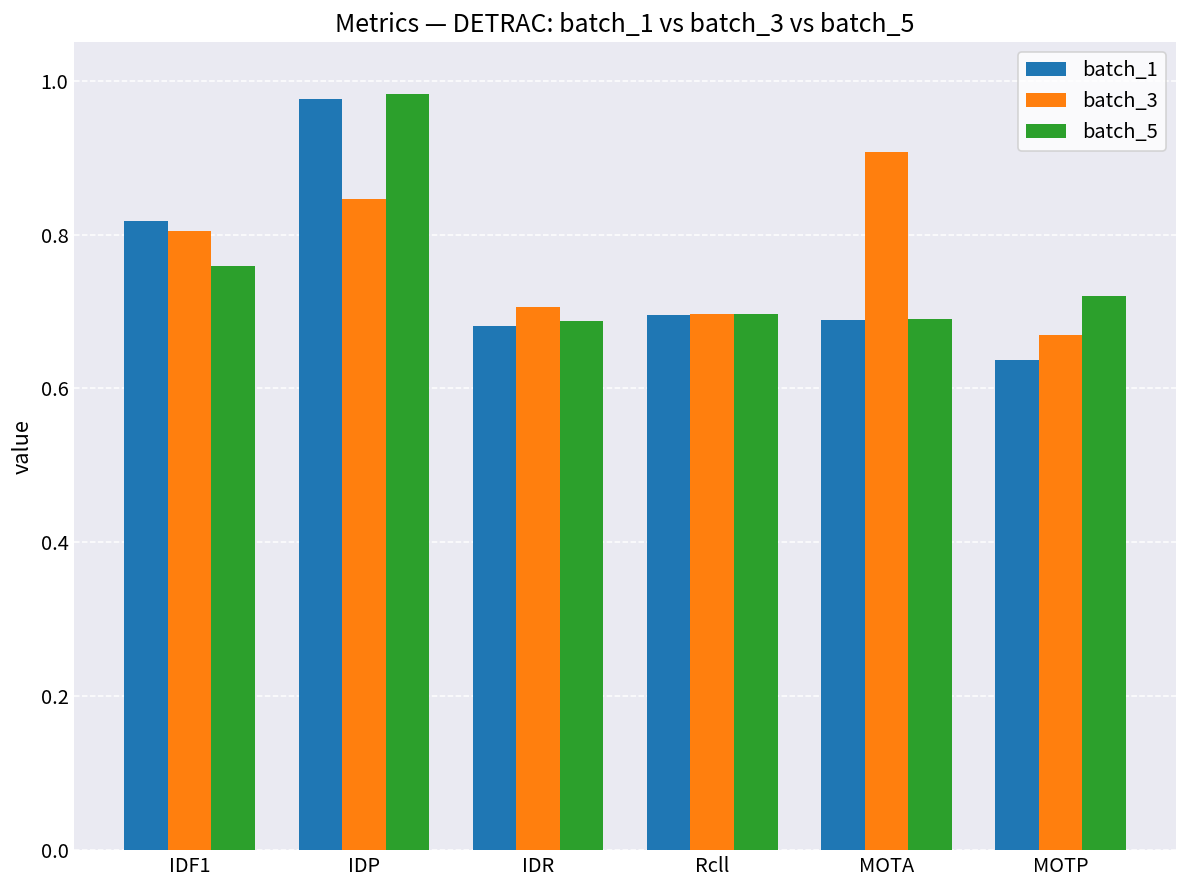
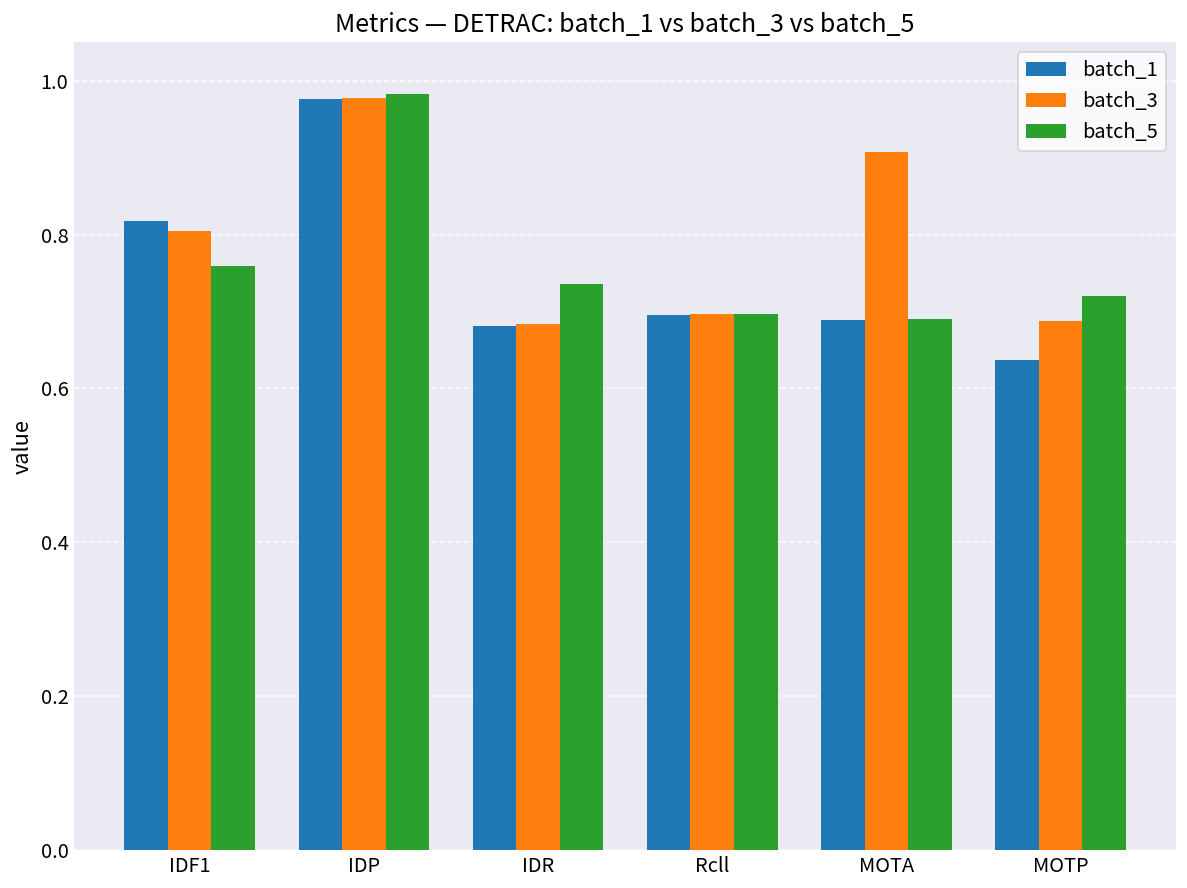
batch_3, IDP: 0.85 -> 0.98
batch_3, IDR: 0.71 -> 0.68
batch_5, IDR: 0.69 -> 0.74
batch_3, MOTP: 0.67 -> 0.69
